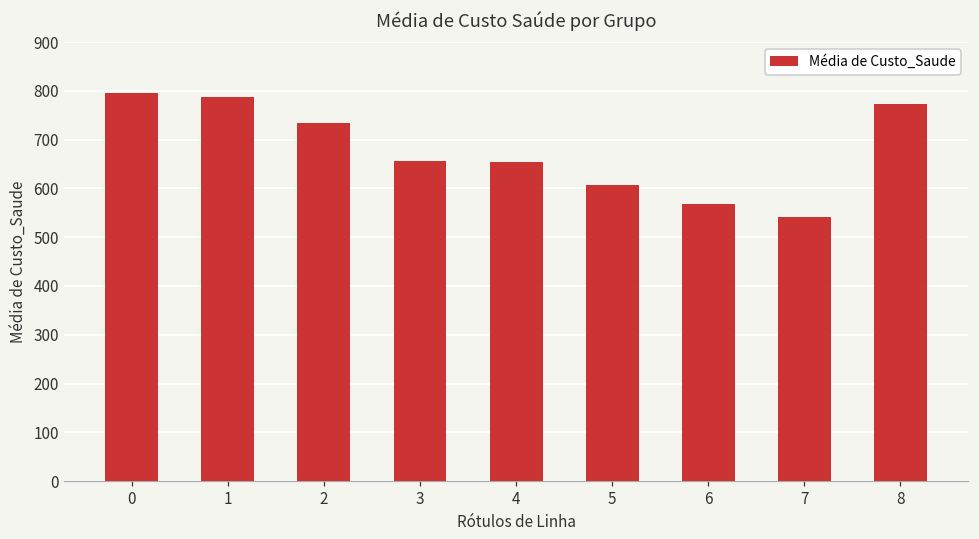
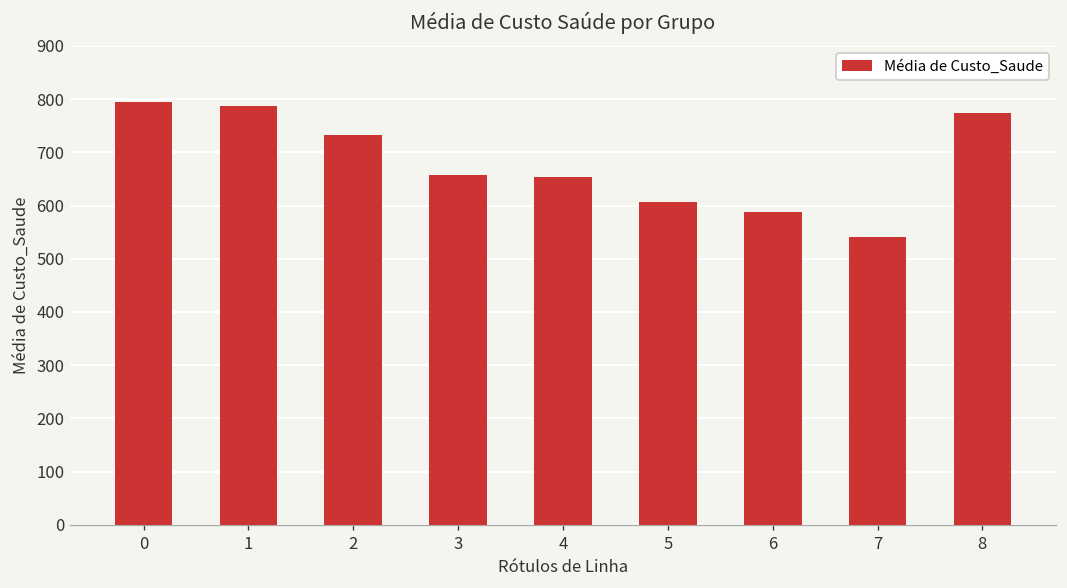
6: 570 -> 590
